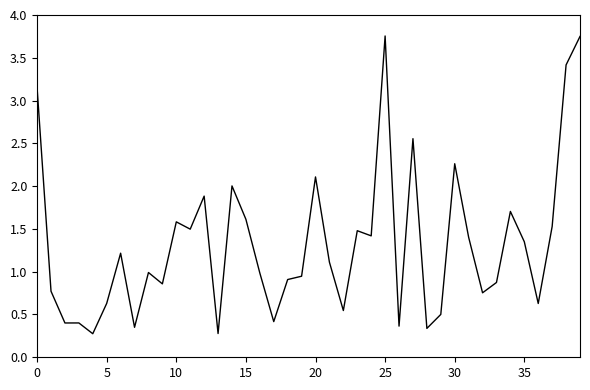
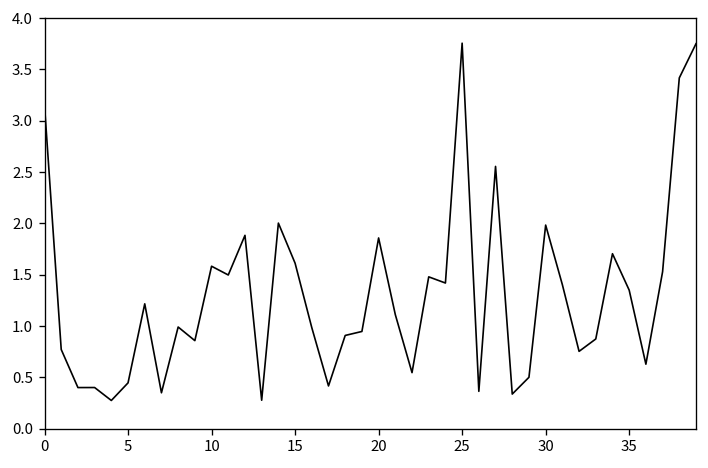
5: 0.6 -> 0.4
20: 2.1 -> 1.9
30: 2.3 -> 2.0
